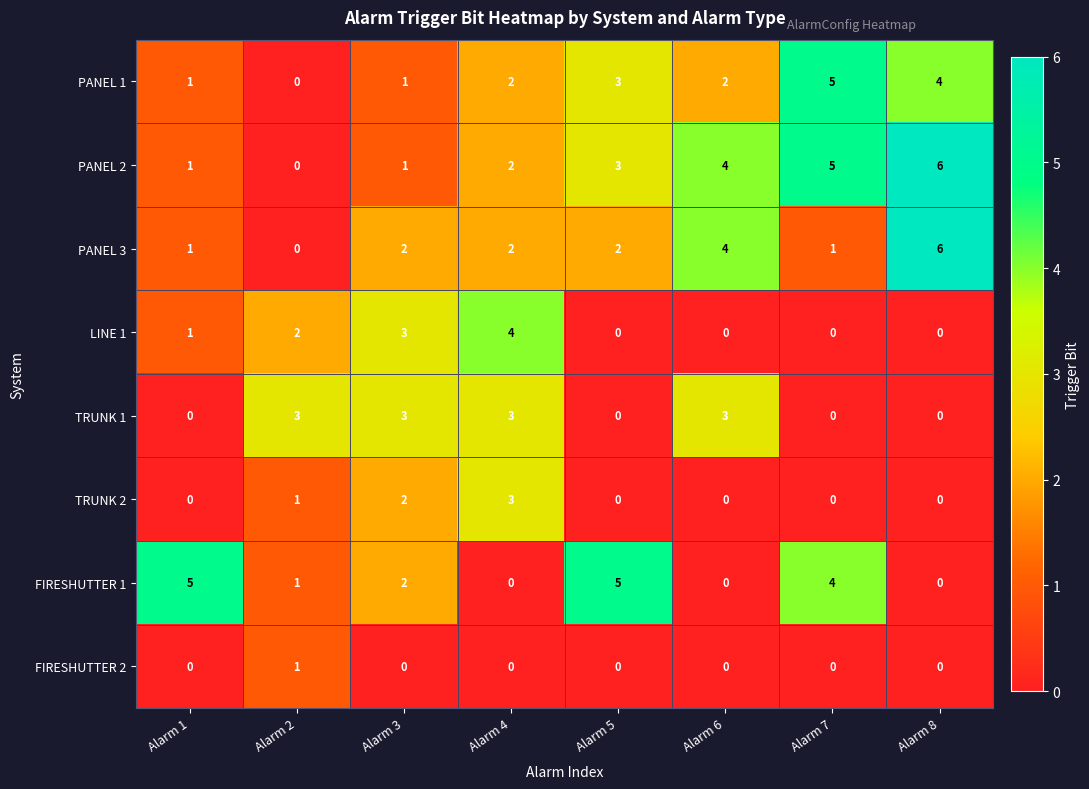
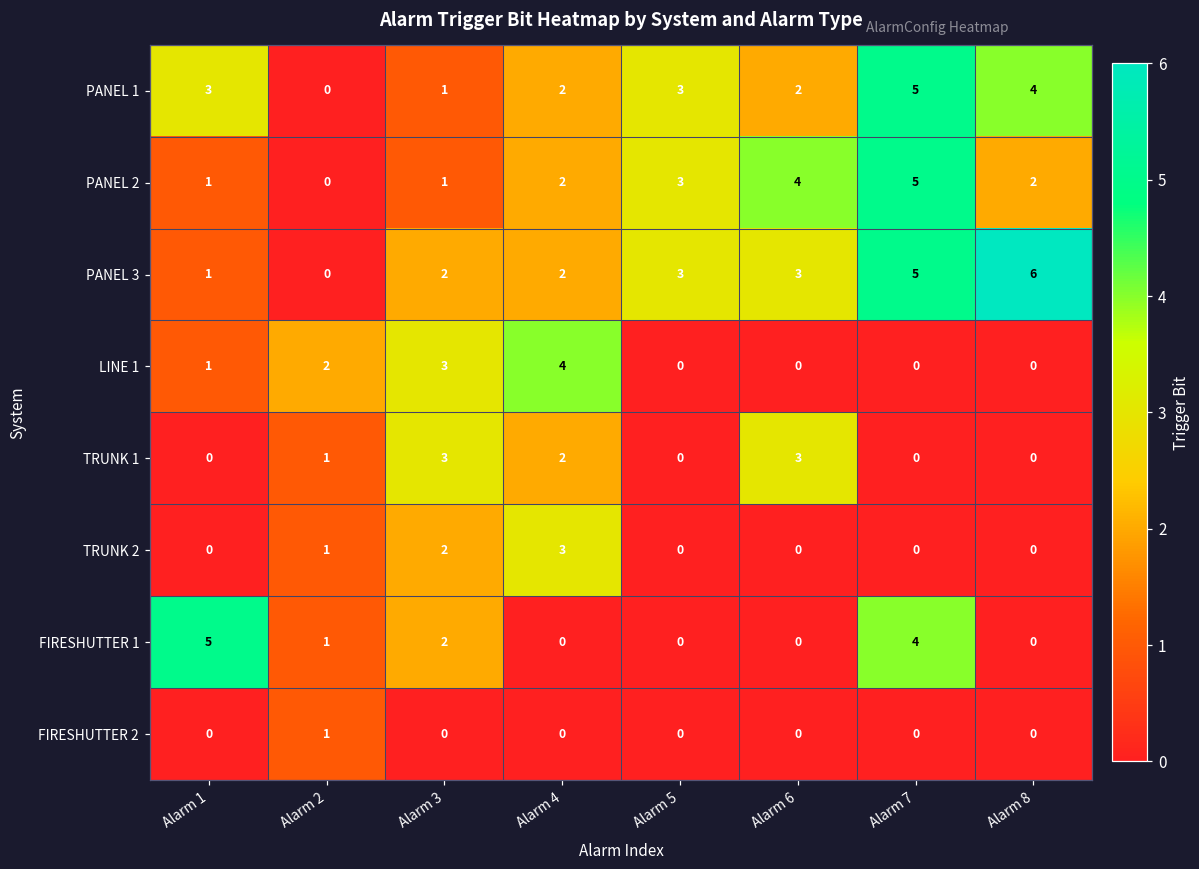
PANEL 1, Alarm 1: 1 -> 3
PANEL 2, Alarm 8: 6 -> 2
PANEL 3, Alarm 5: 2 -> 3
PANEL 3, Alarm 6: 4 -> 3
PANEL 3, Alarm 7: 1 -> 5
TRUNK 1, Alarm 2: 3 -> 1
TRUNK 1, Alarm 4: 3 -> 2
FIRESHUTTER 1, Alarm 5: 5 -> 0
